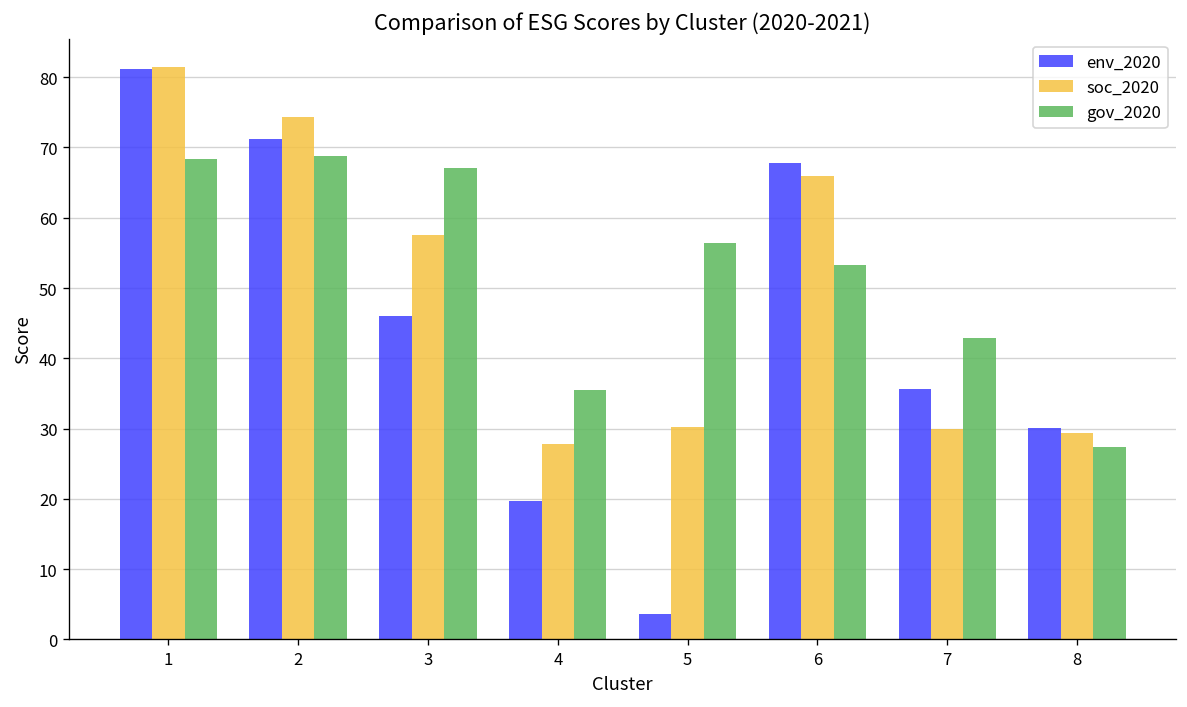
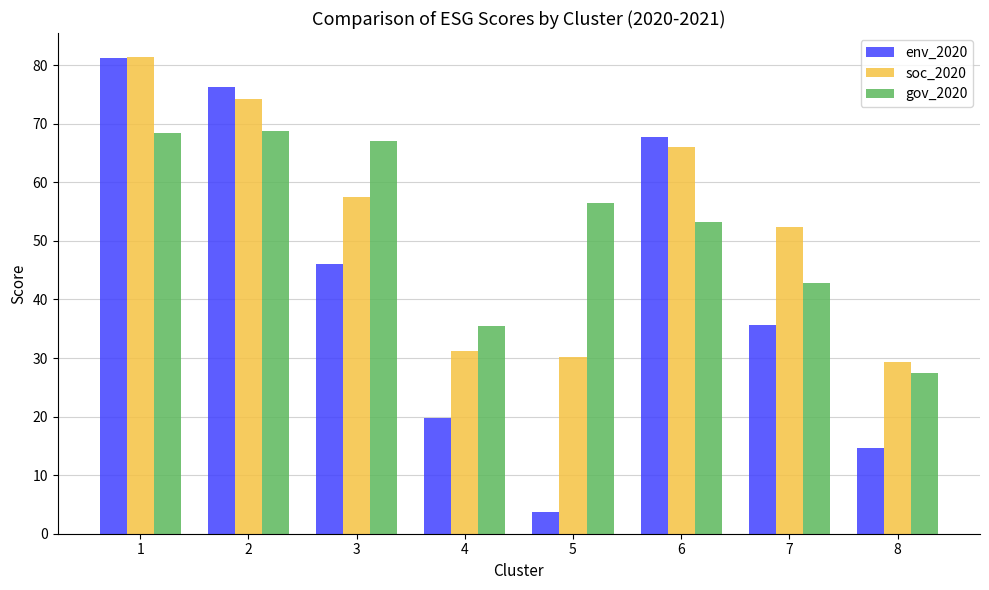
env_2020, 2: 71 -> 76
soc_2020, 4: 28 -> 31
soc_2020, 7: 30 -> 52
env_2020, 8: 30 -> 15
